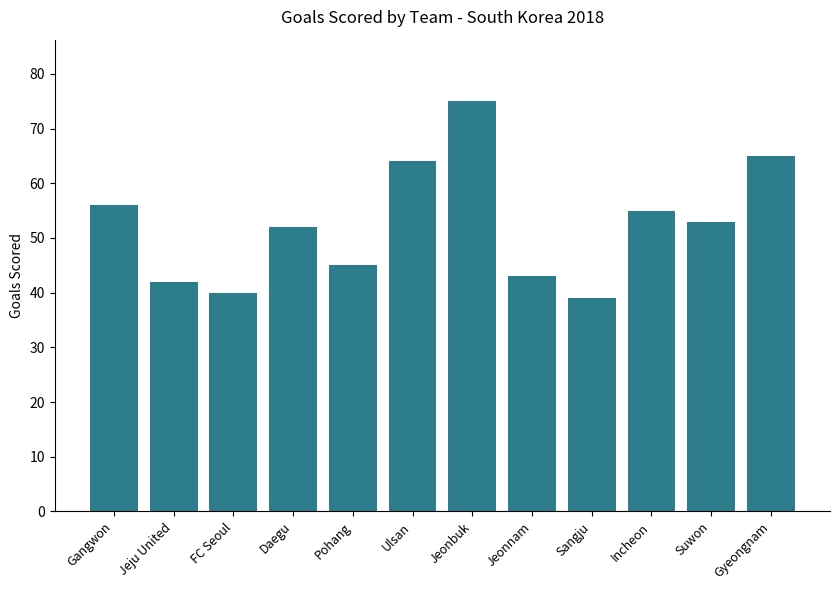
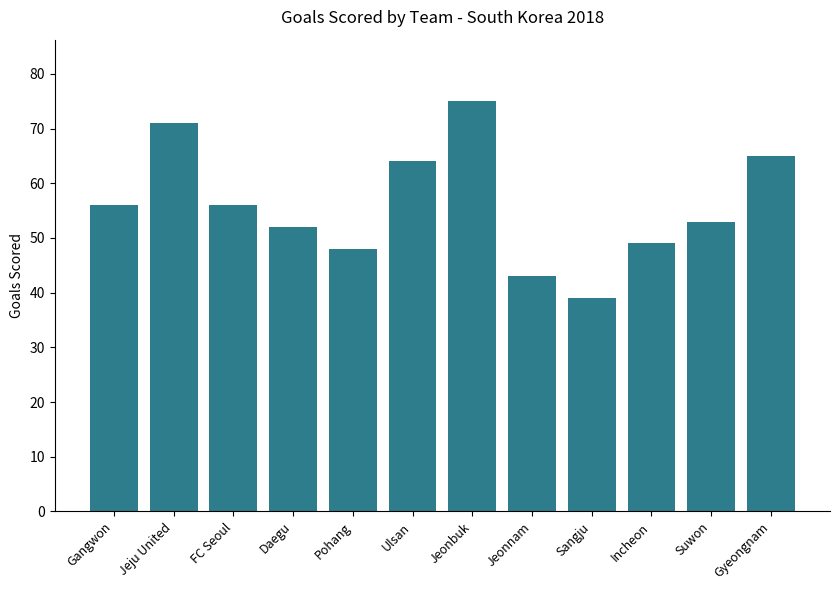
Jeju United: 42 -> 71
FC Seoul: 40 -> 56
Pohang: 45 -> 48
Incheon: 55 -> 49
